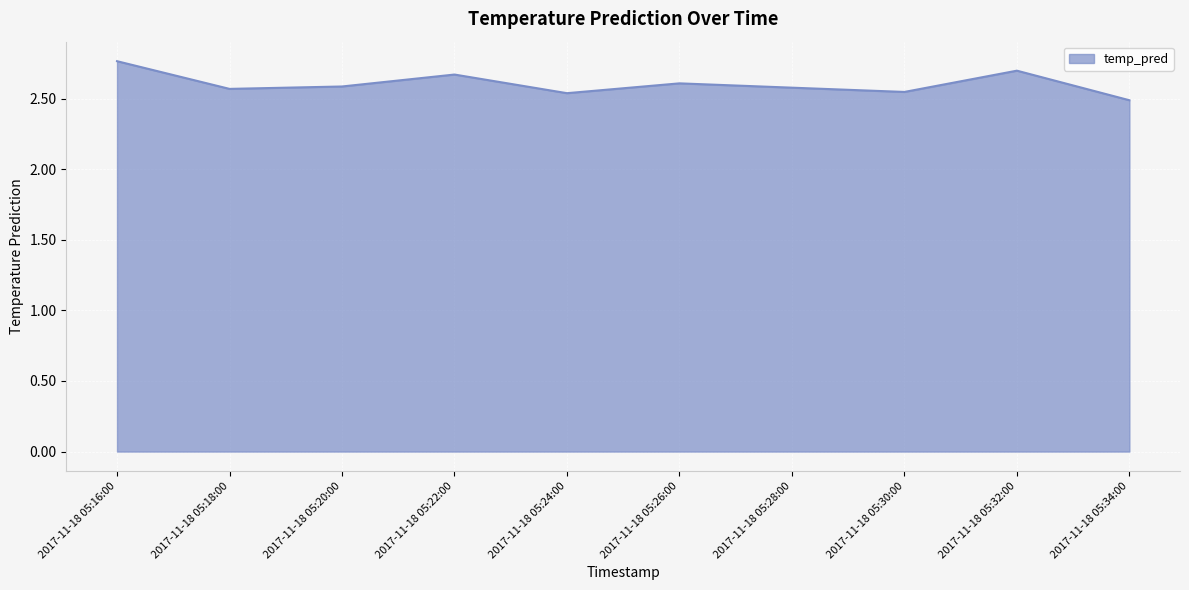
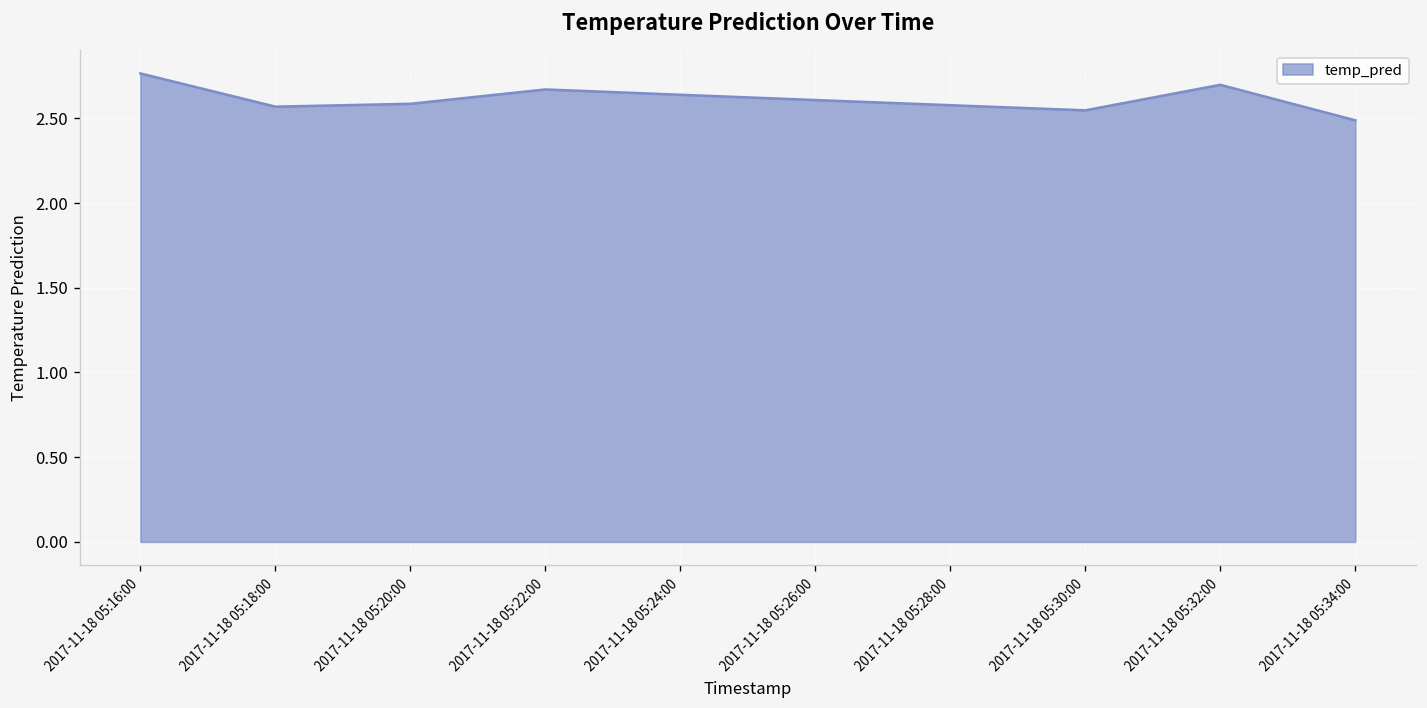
2017-11-18 05:24:00: 2.54 -> 2.64
